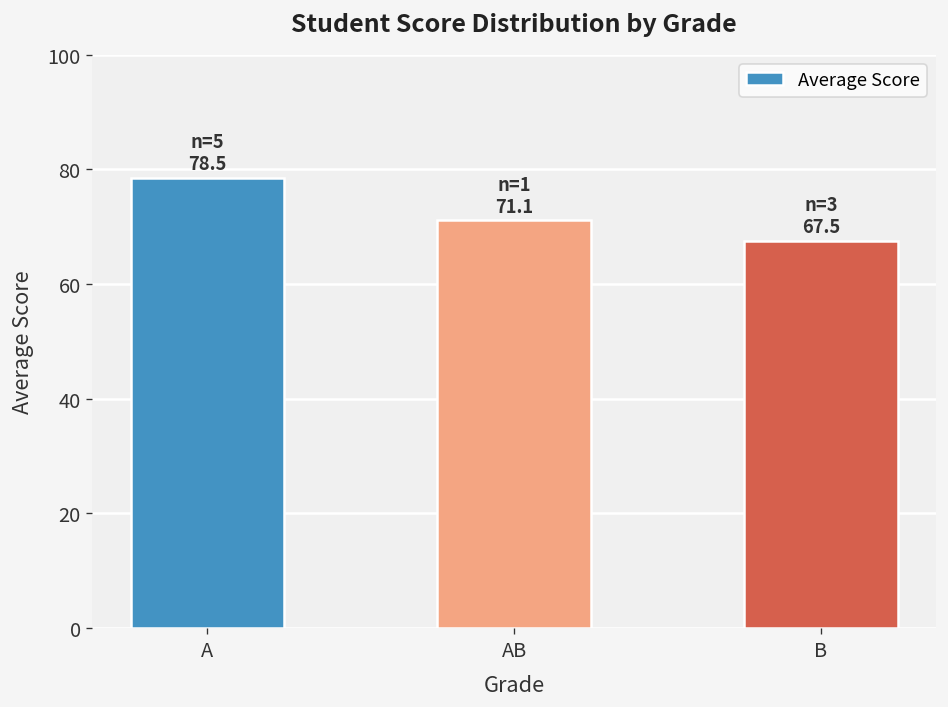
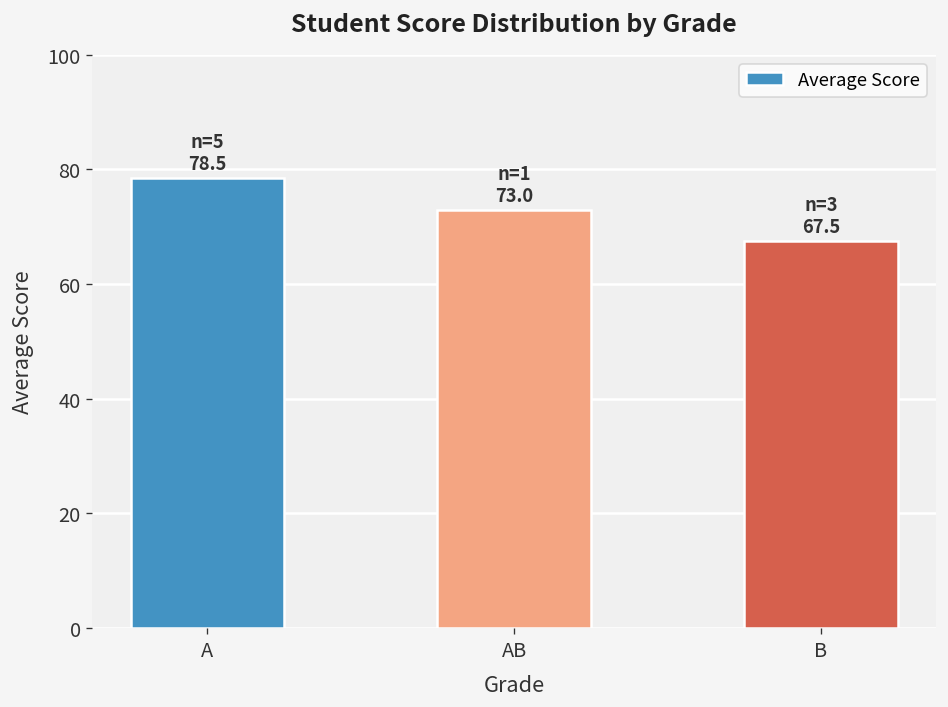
AB: 71.1 -> 73.0
